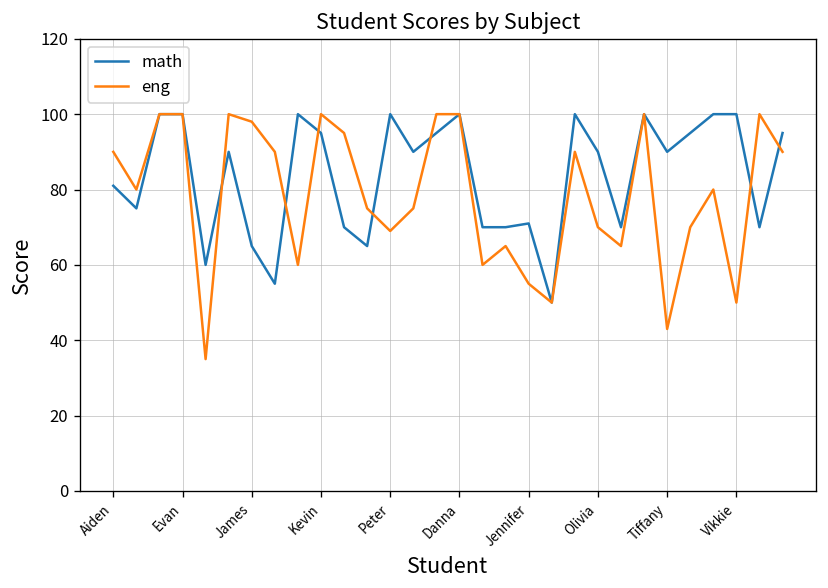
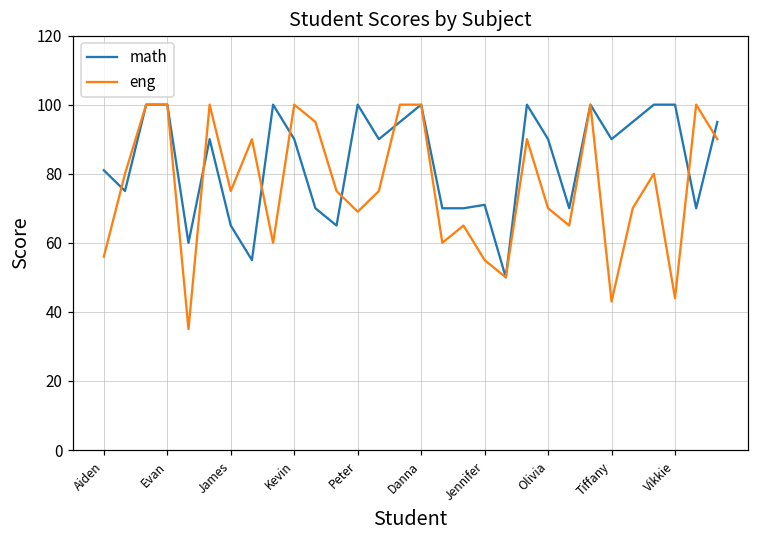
eng, Aiden: 90 -> 56
eng, James: 98 -> 75
math, Kevin: 95 -> 90
eng, Vikkie: 50 -> 44
